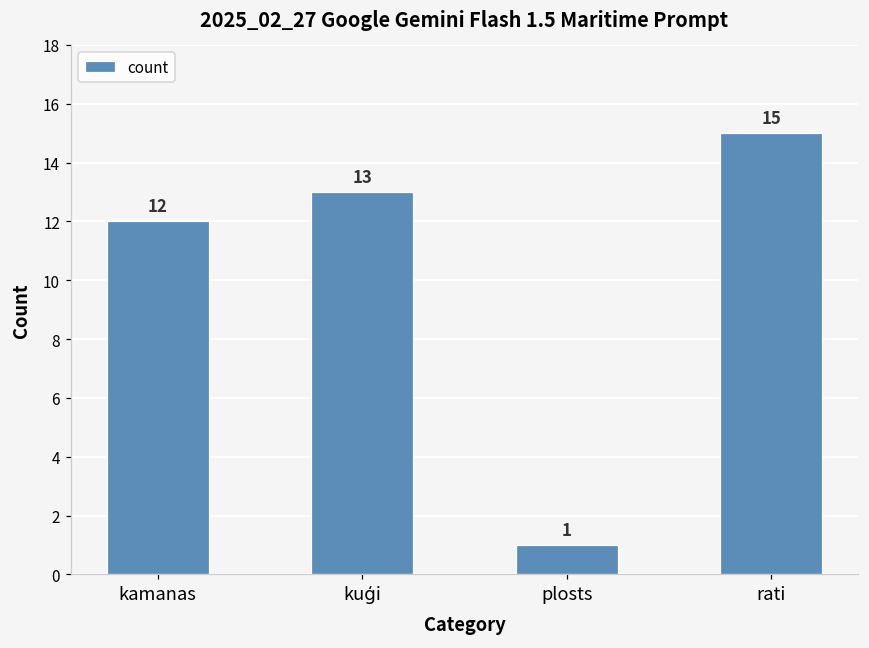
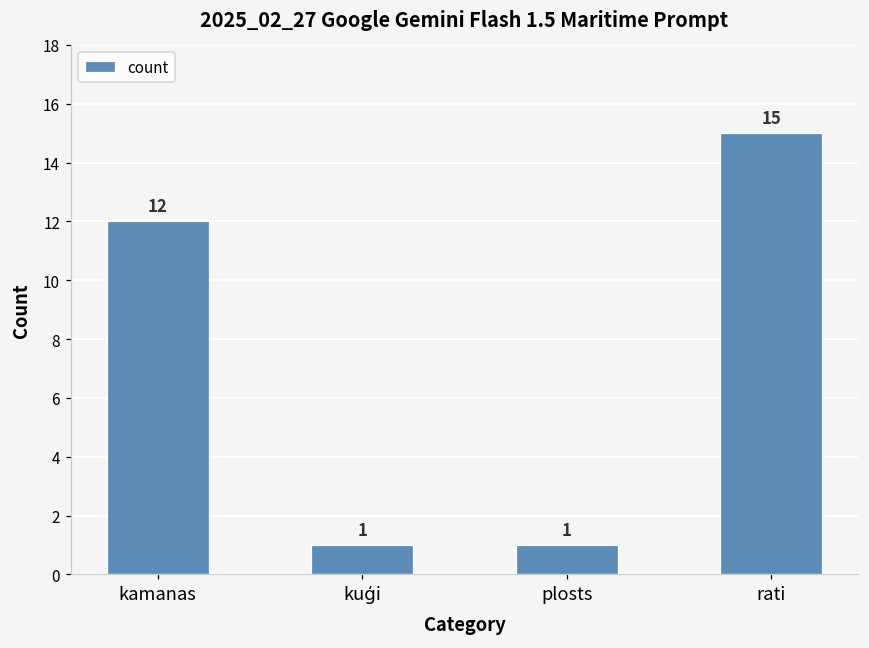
kuģi: 13 -> 1
